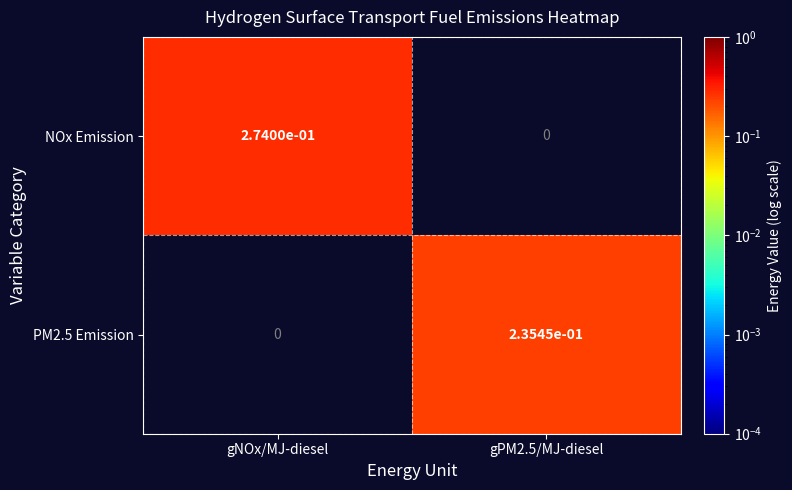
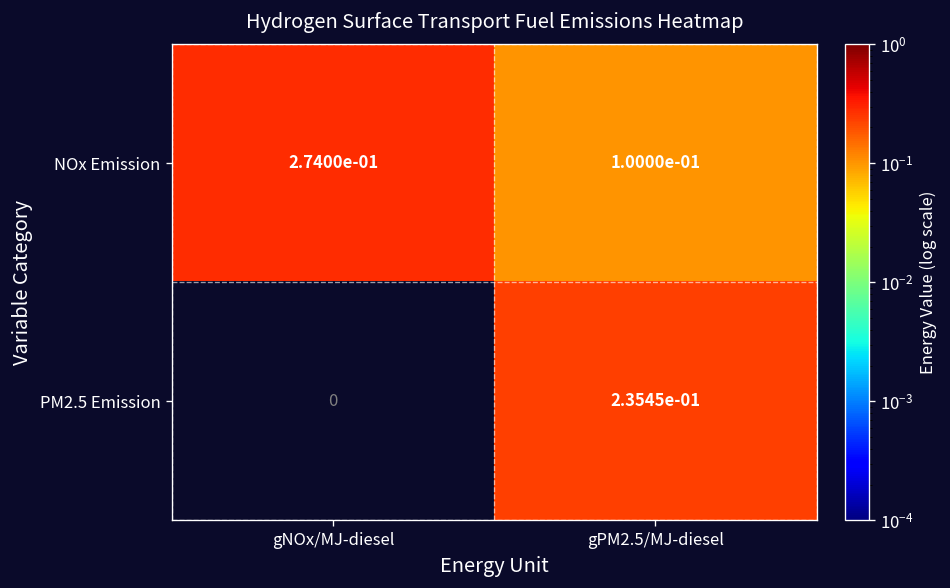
NOx Emission, gPM2.5/MJ-diesel: 0 -> 1.0000e-01
